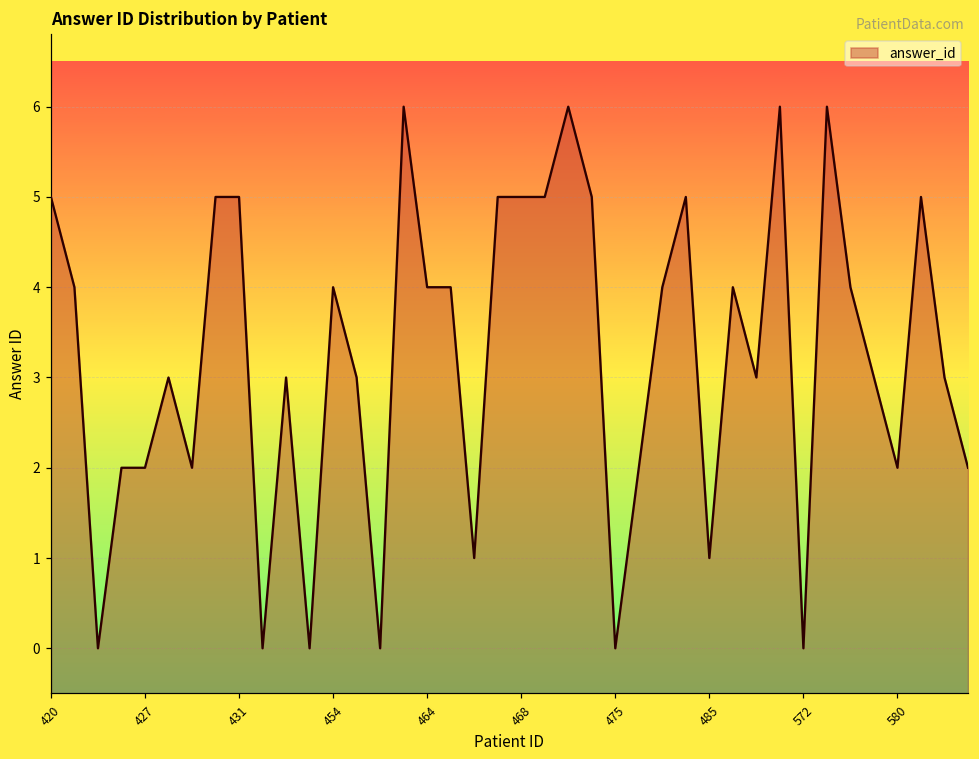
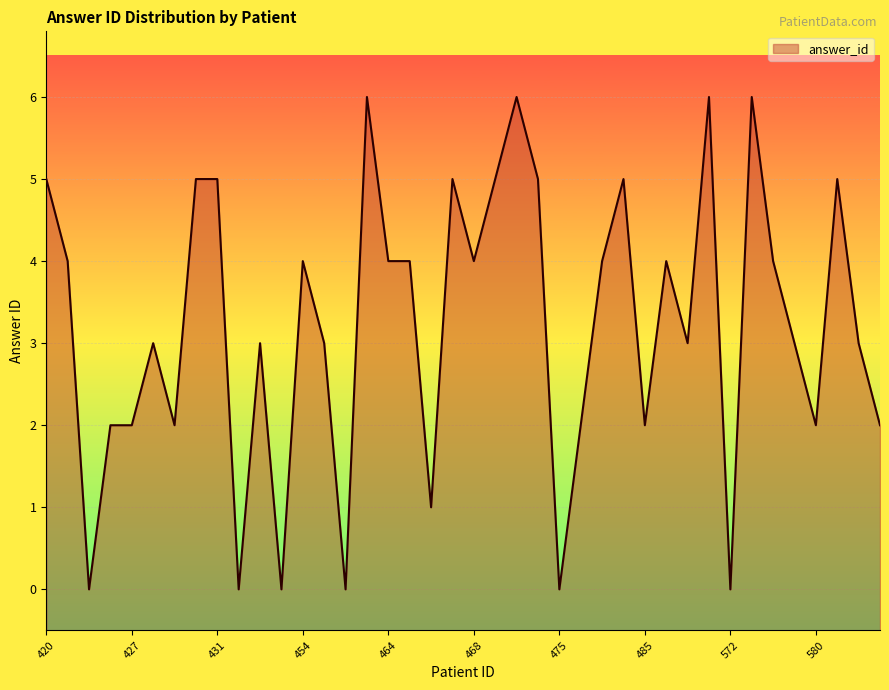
468: 5 -> 4
485: 1 -> 2
